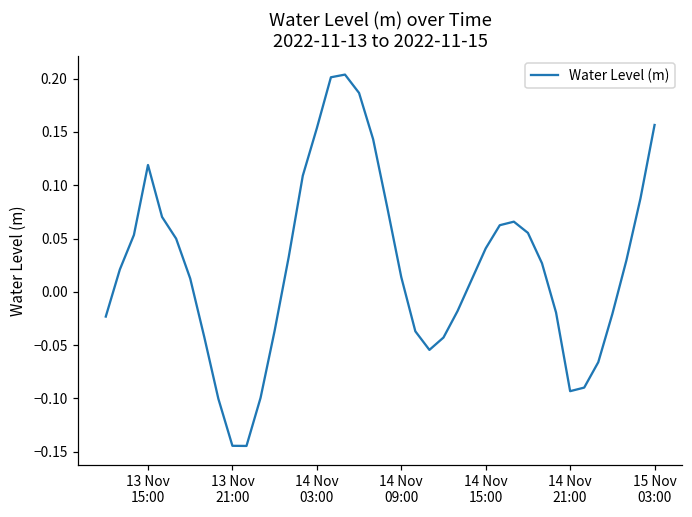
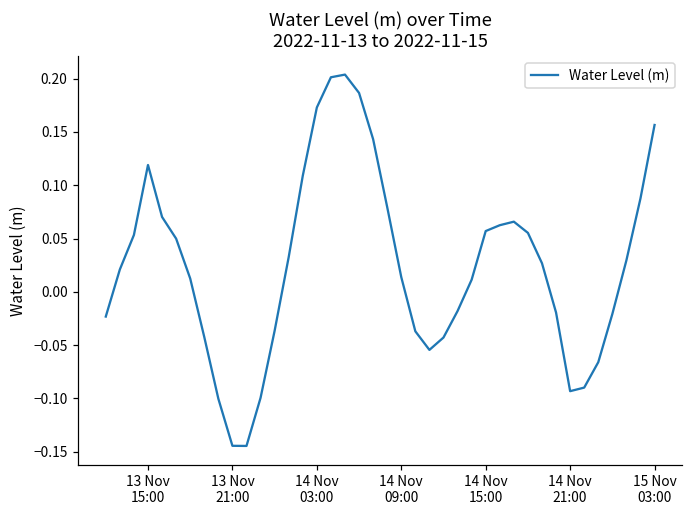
14 Nov 03:00: 0.15 -> 0.17
14 Nov 15:00: 0.04 -> 0.06
